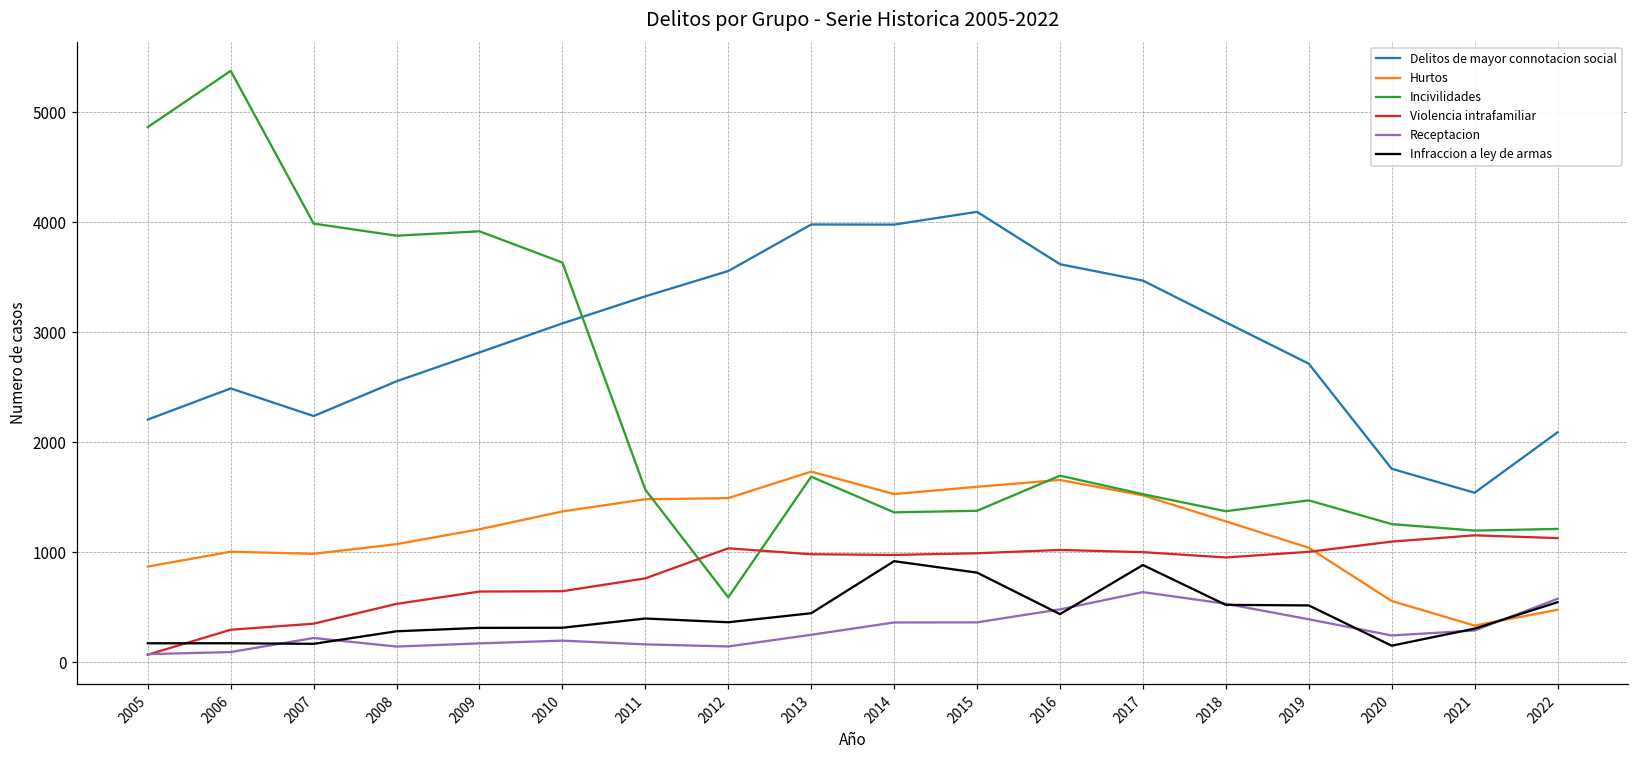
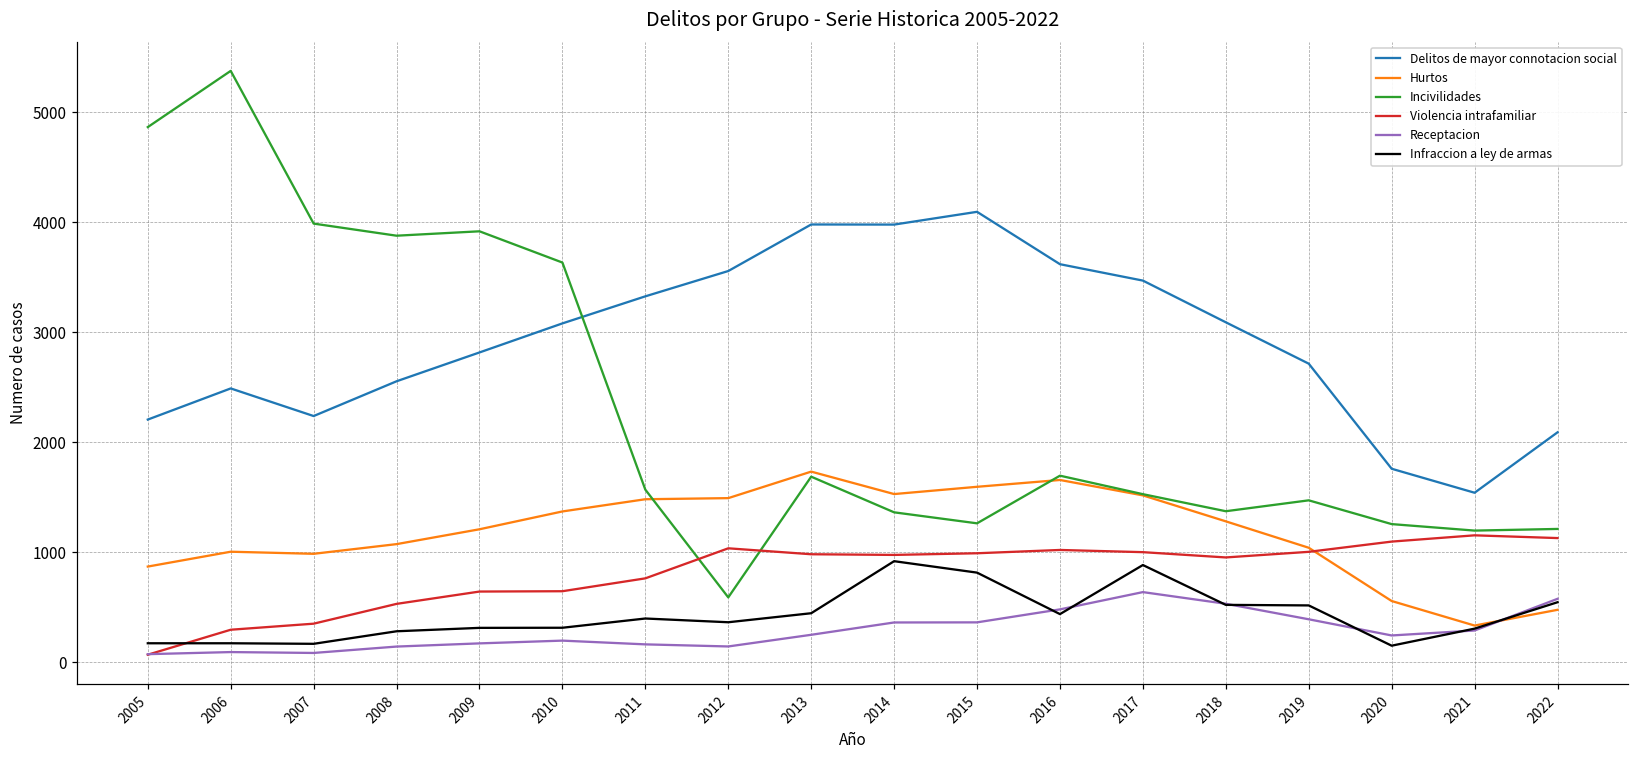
Receptacion, 2007: 220 -> 80
Incivilidades, 2015: 1380 -> 1260
